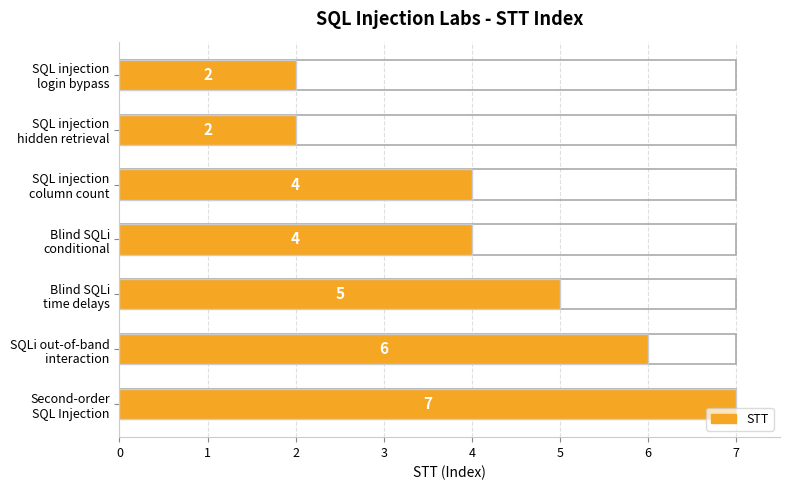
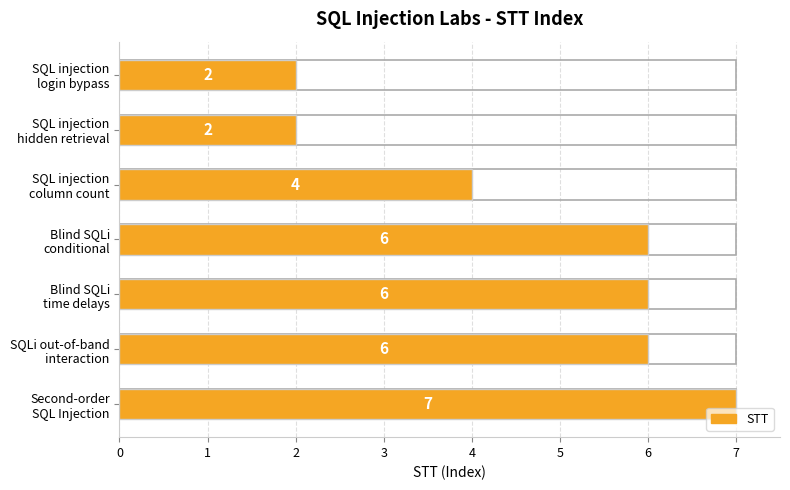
STT, Blind SQLi conditional: 4 -> 6
STT, Blind SQLi time delays: 5 -> 6
